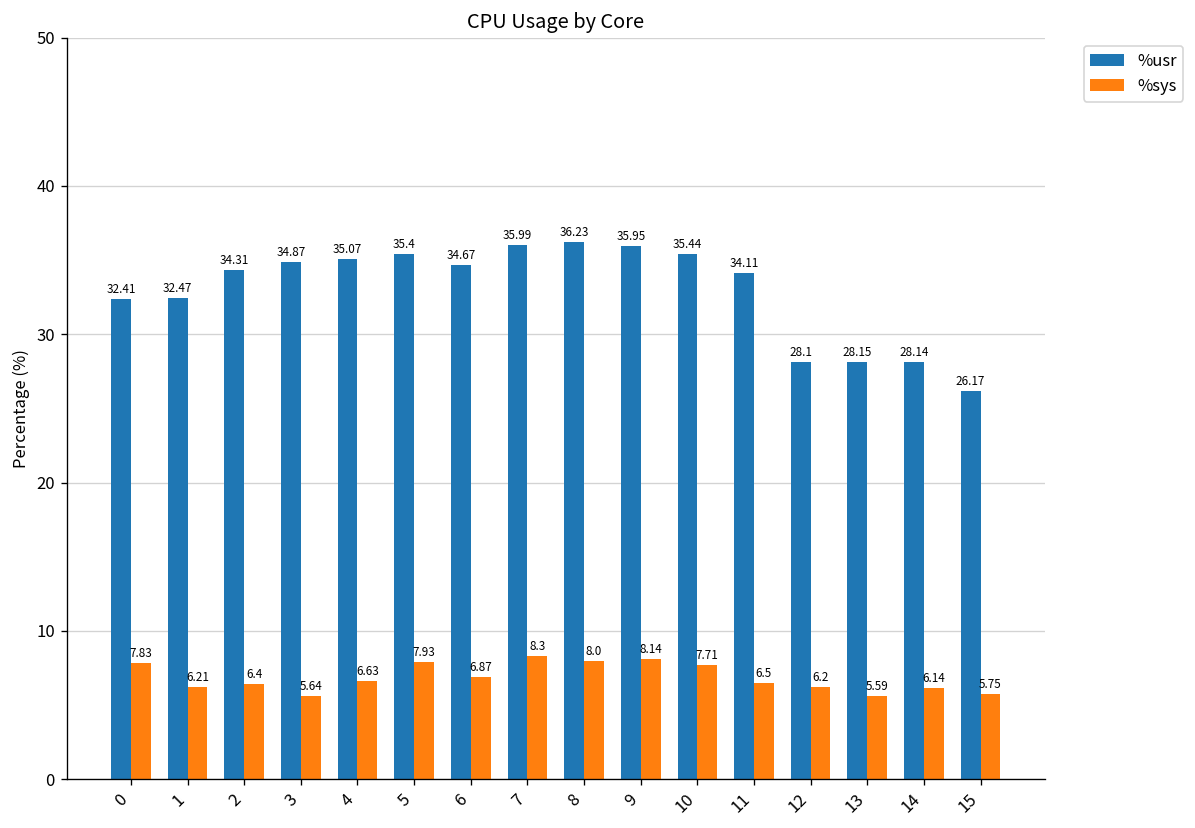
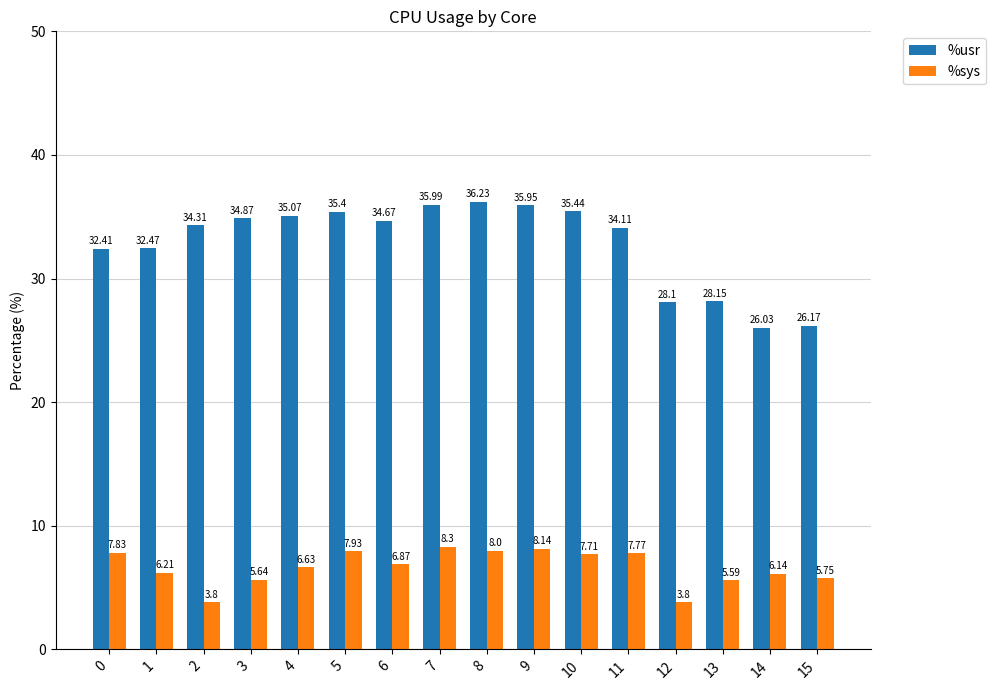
%sys, 2: 6.4 -> 3.8
%sys, 11: 6.5 -> 7.77
%sys, 12: 6.2 -> 3.8
%usr, 14: 28.14 -> 26.03
